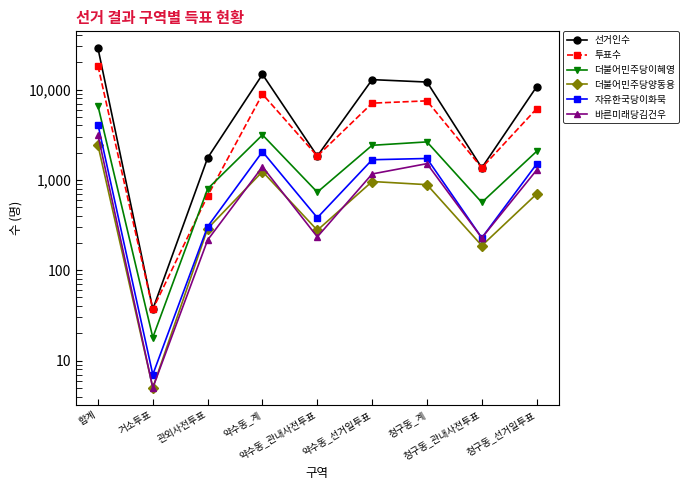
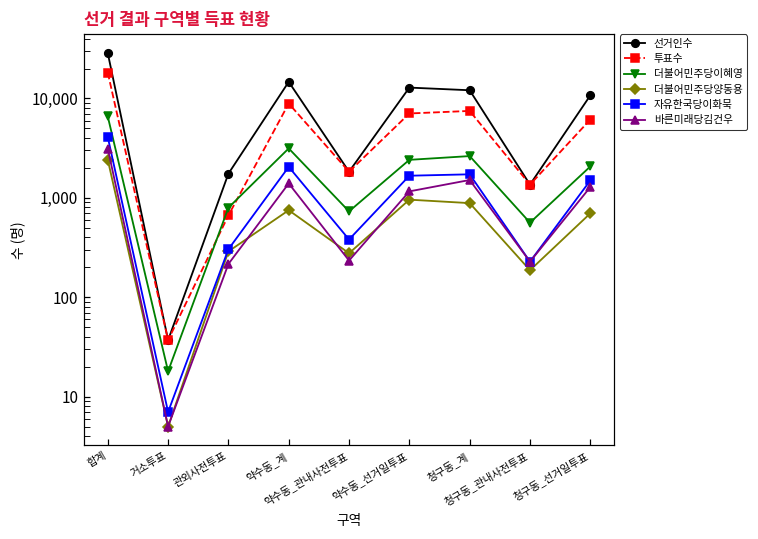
더불어민주당양동용, 약수동_계: 1,200 -> 800
